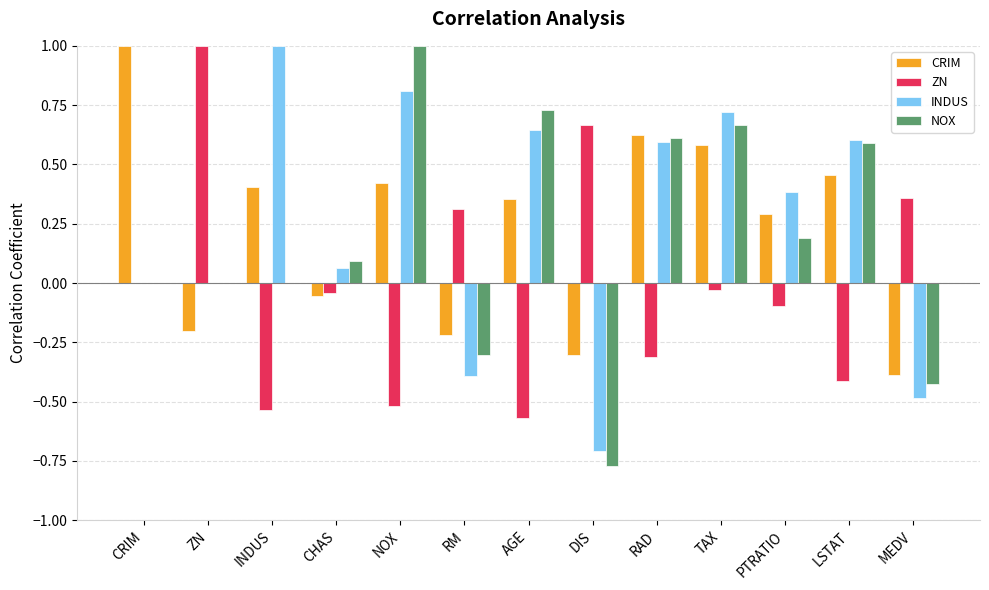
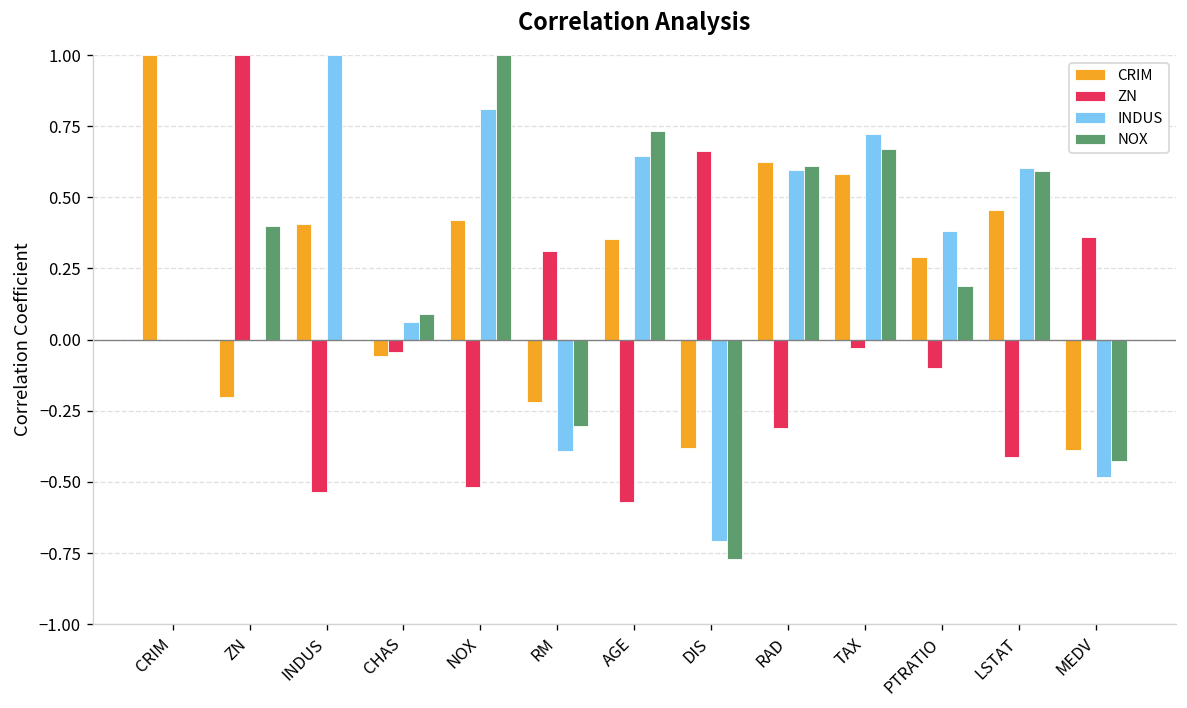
NOX, ZN: 0.0 -> 0.4
CRIM, DIS: -0.30 -> -0.38
